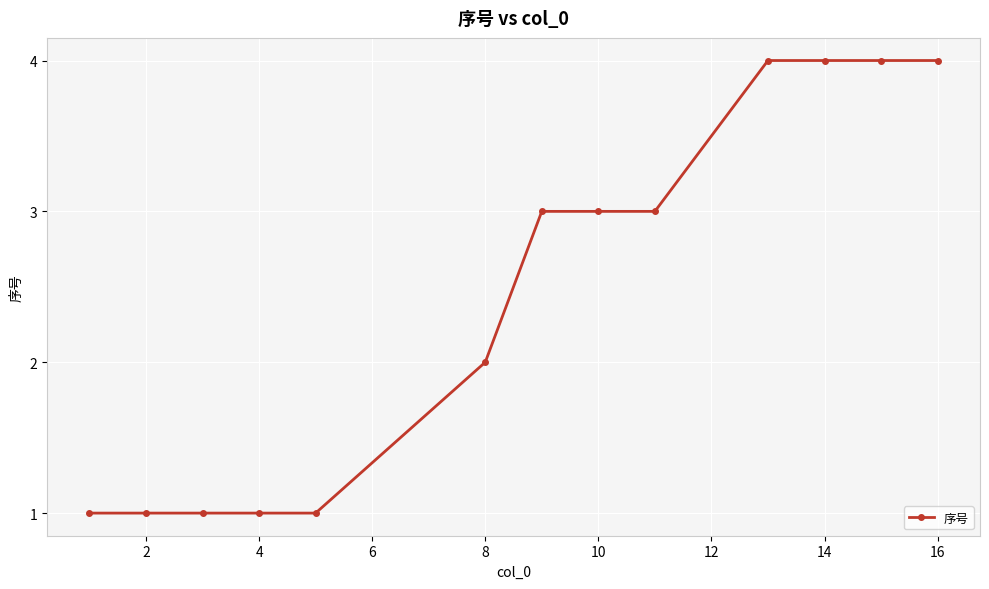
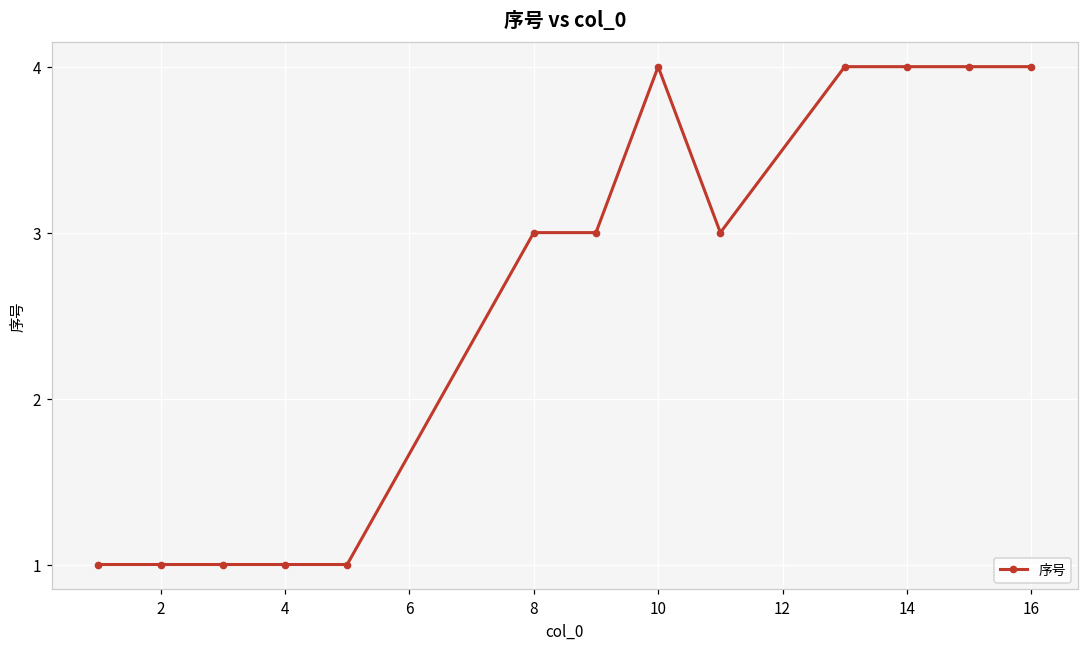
8: 2 -> 3
10: 3 -> 4
